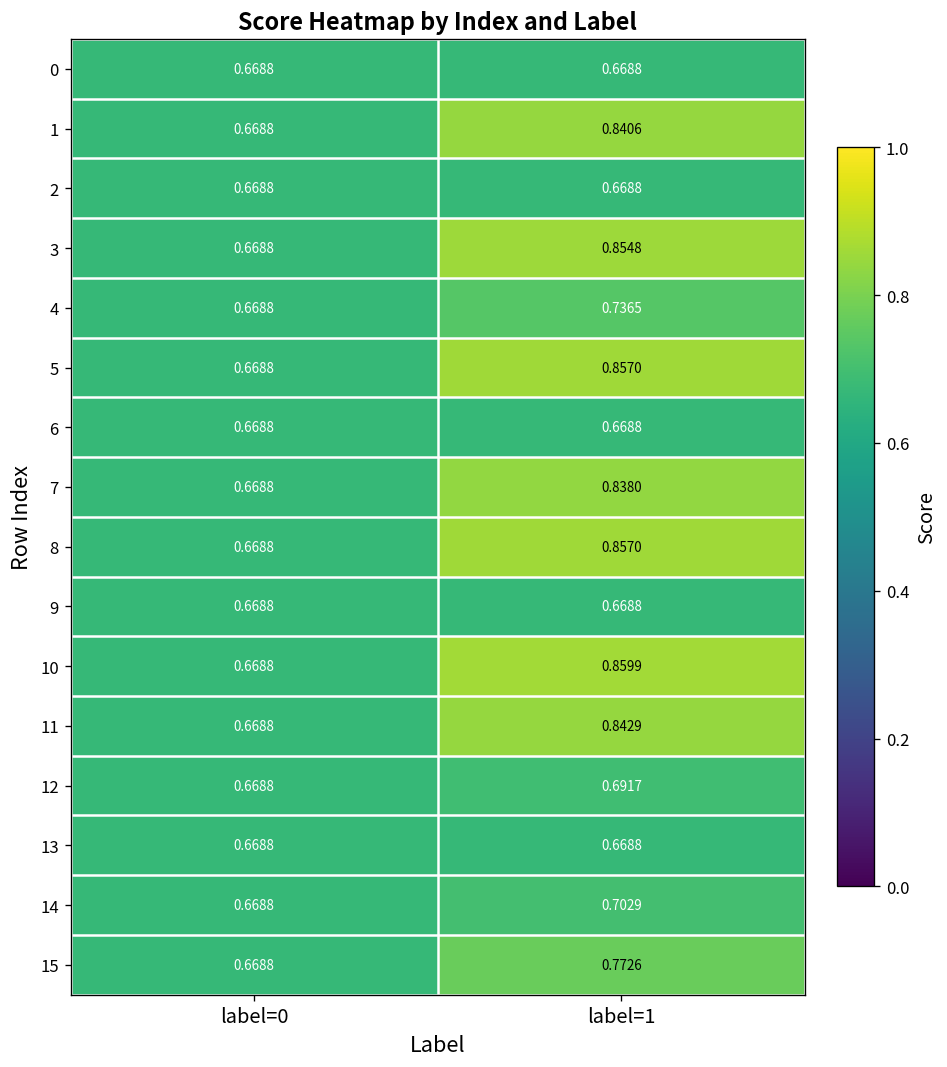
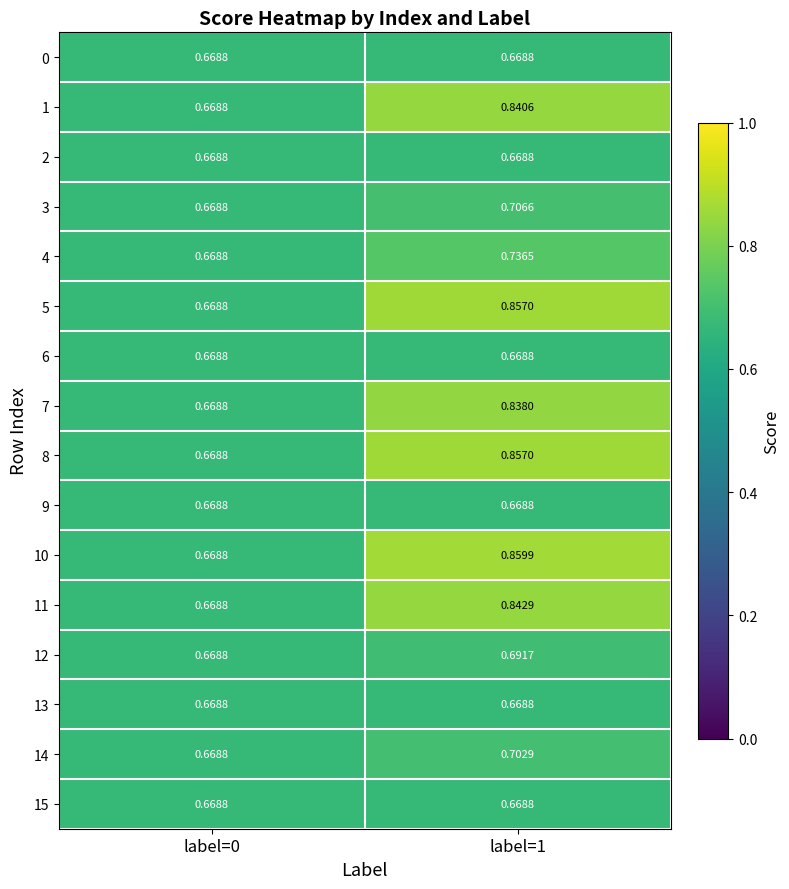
3, label=1: 0.8548 -> 0.7066
15, label=1: 0.7726 -> 0.6688
